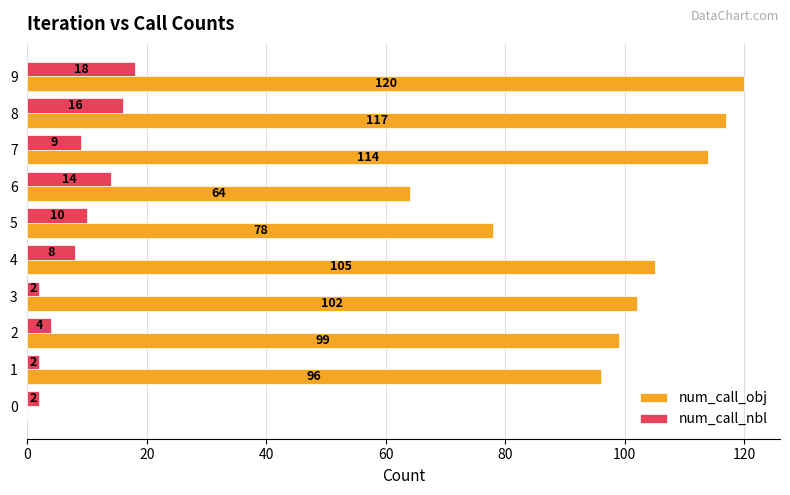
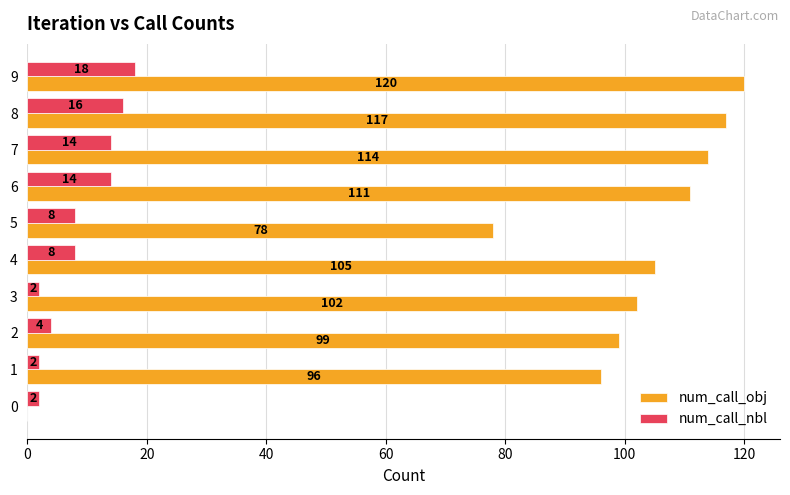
num_call_nbl, 7: 9 -> 14
num_call_obj, 6: 64 -> 111
num_call_nbl, 5: 10 -> 8
